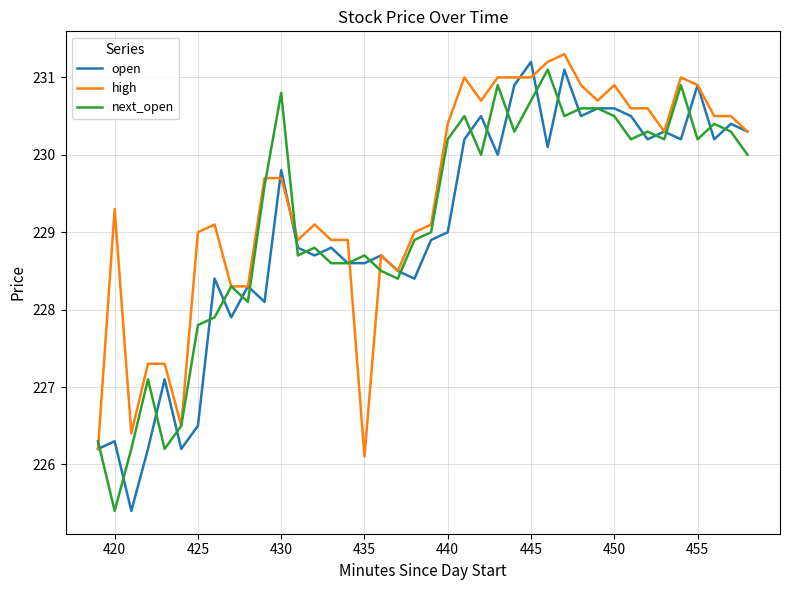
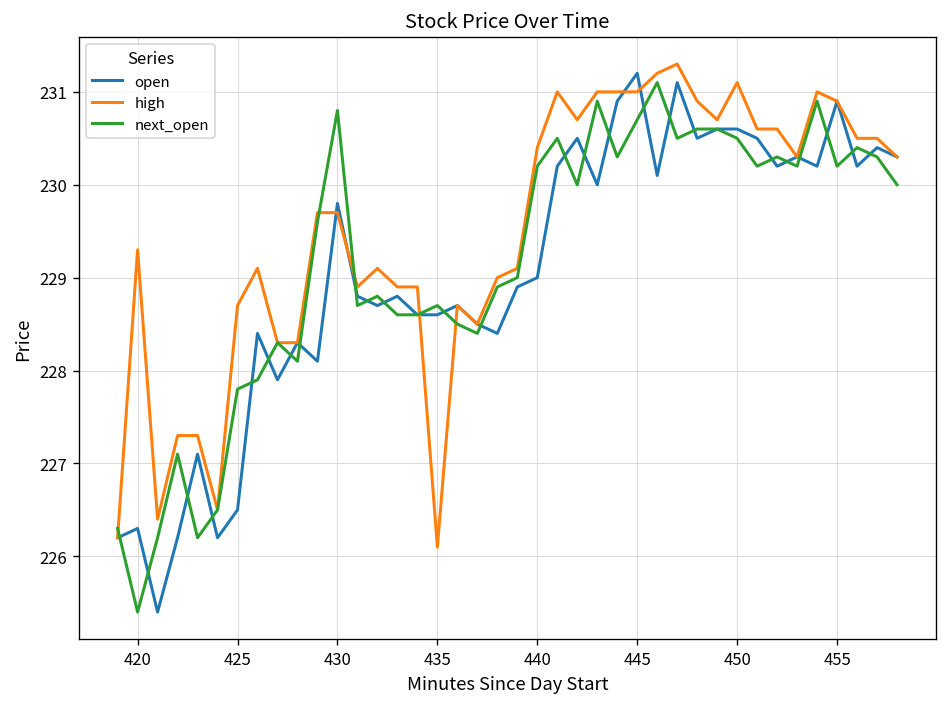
high, 425: 229.0 -> 228.7
high, 450: 230.9 -> 231.1
